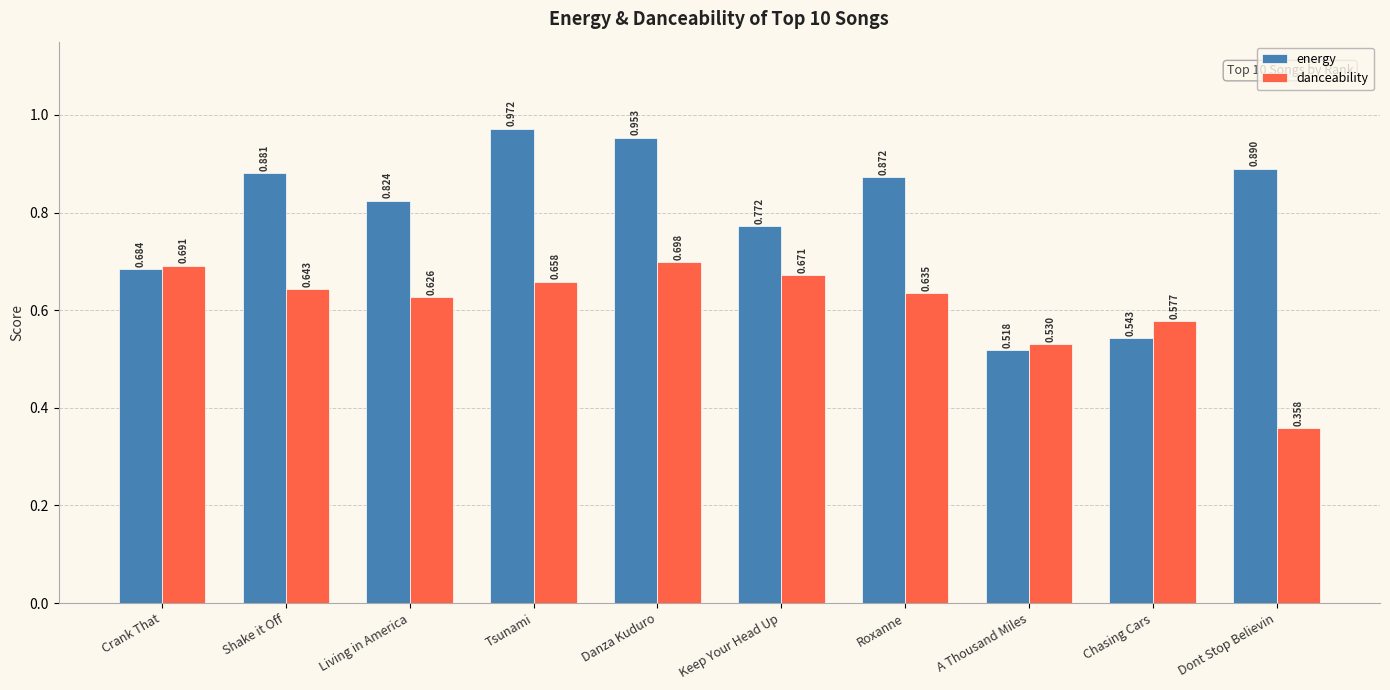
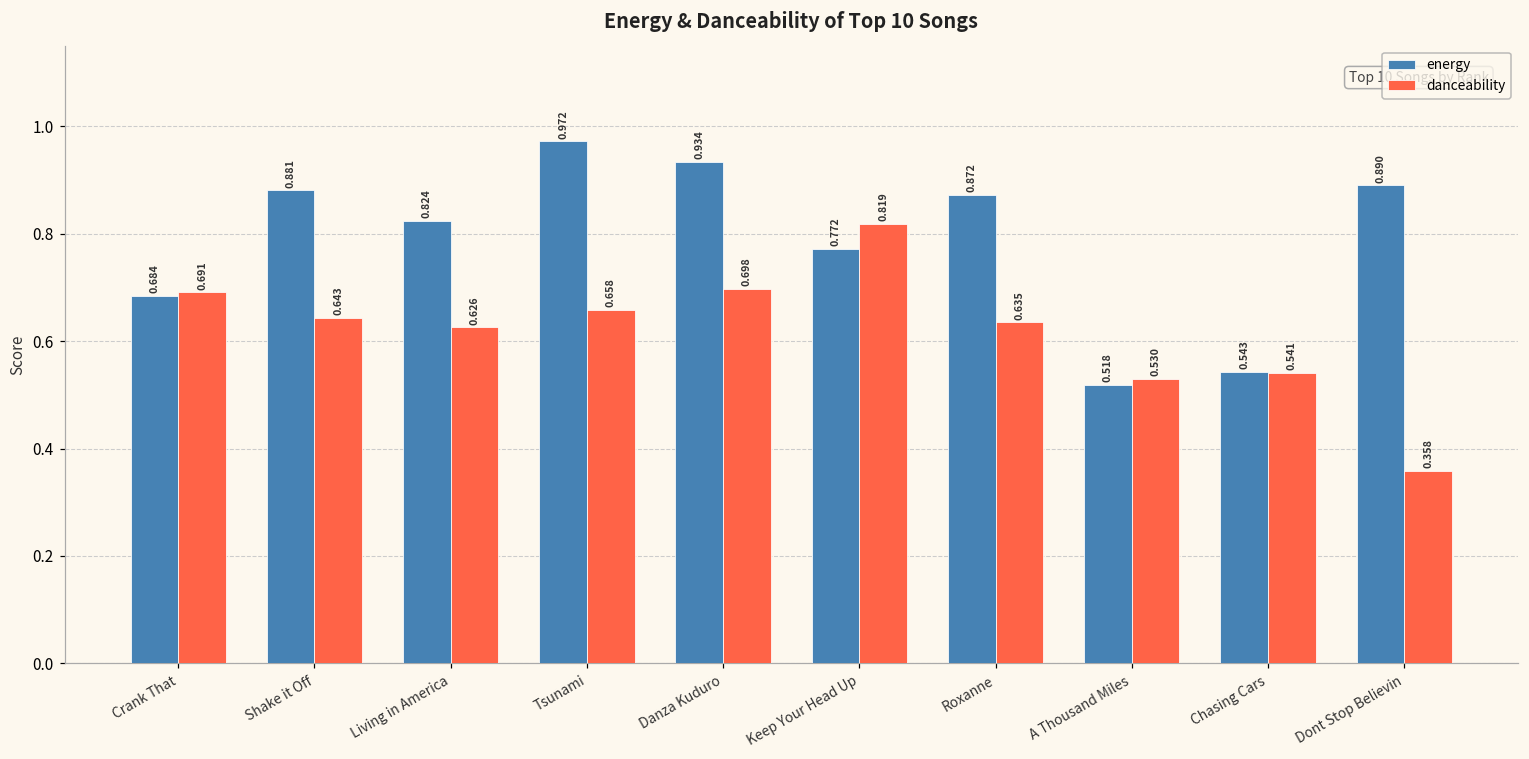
energy, Danza Kuduro: 0.953 -> 0.934
danceability, Keep Your Head Up: 0.671 -> 0.819
danceability, Chasing Cars: 0.577 -> 0.541
